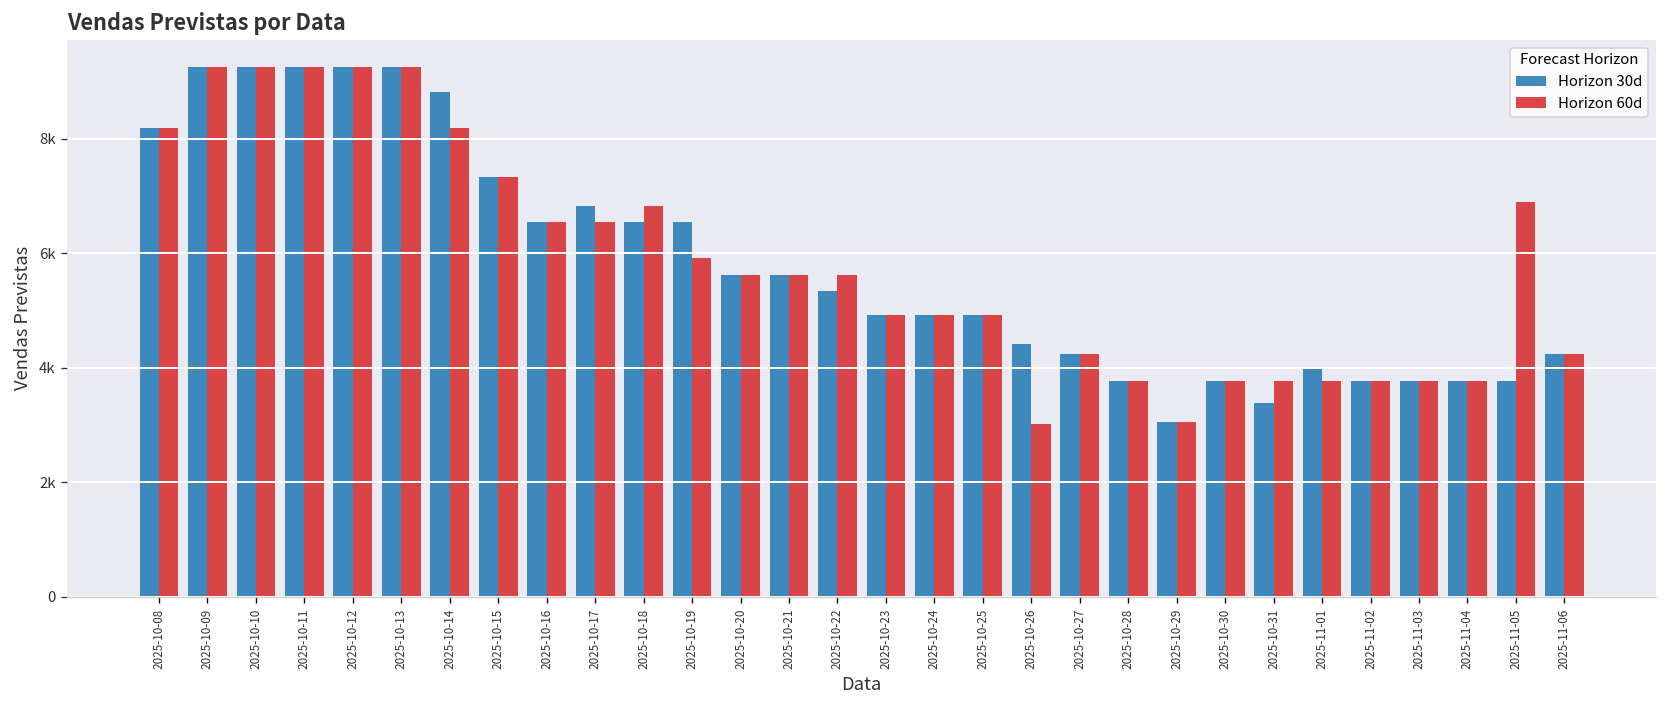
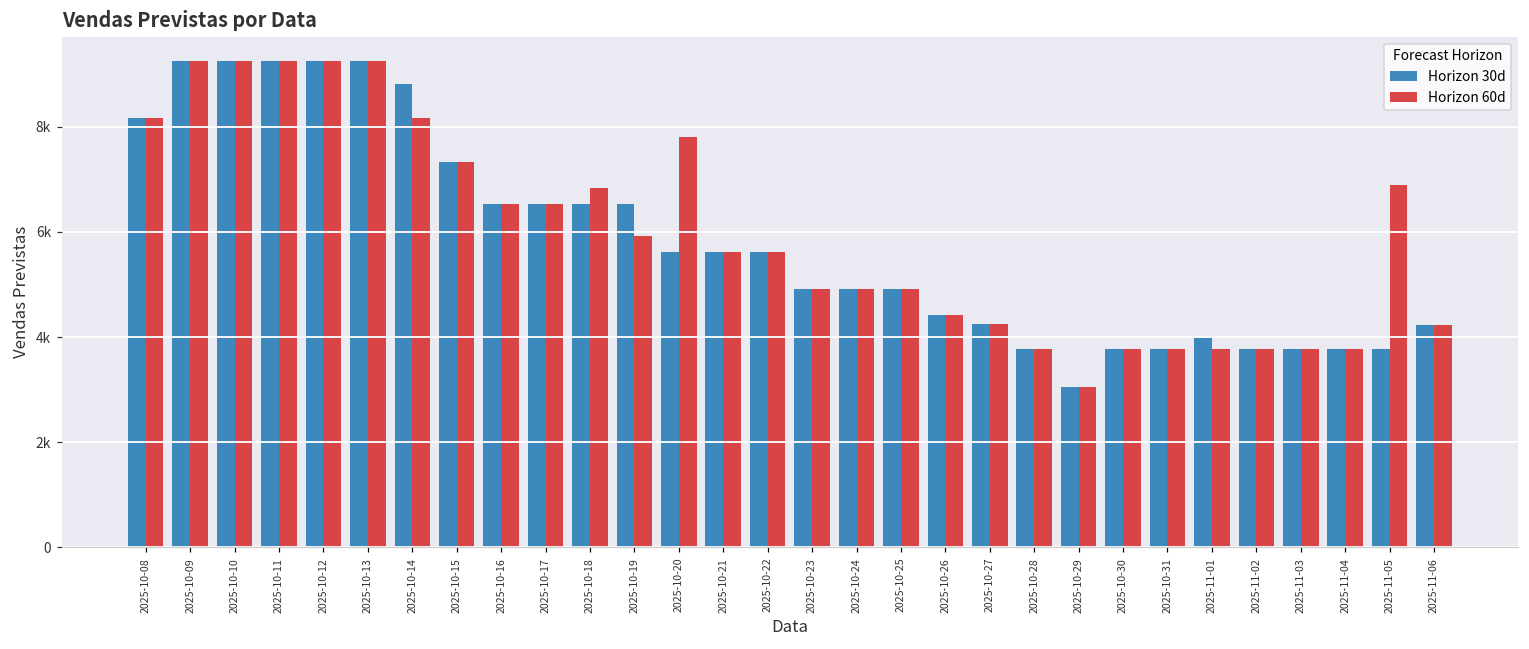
Horizon 30d, 2025-10-17: 6800 -> 6500
Horizon 60d, 2025-10-20: 5600 -> 7800
Horizon 30d, 2025-10-22: 5300 -> 5600
Horizon 60d, 2025-10-26: 3000 -> 4400
Horizon 30d, 2025-10-31: 3400 -> 3800
